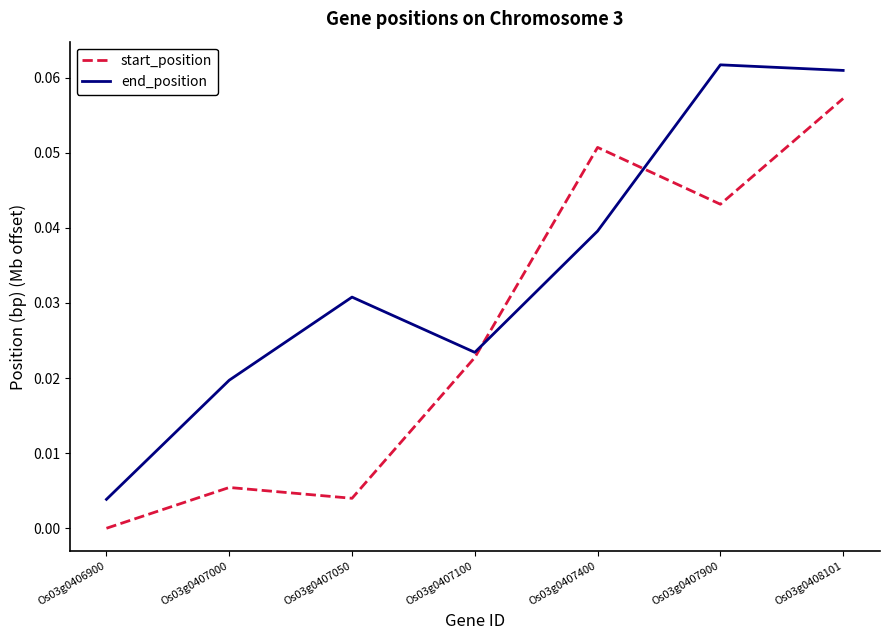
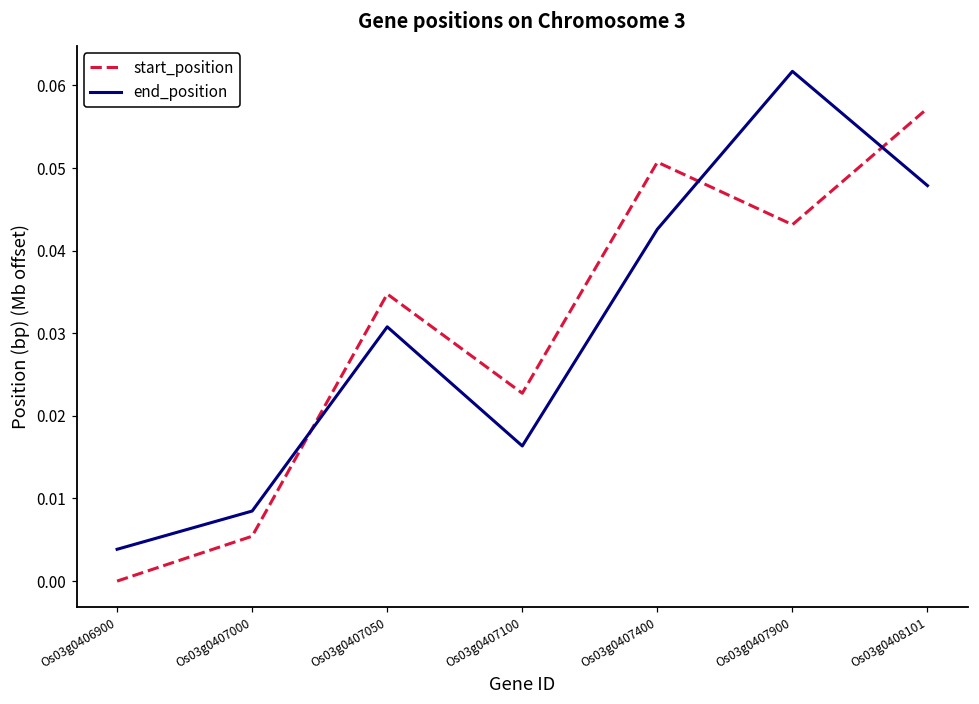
end_position, Os03g0407000: 0.020 -> 0.008
start_position, Os03g0407050: 0.004 -> 0.035
end_position, Os03g0407100: 0.023 -> 0.016
end_position, Os03g0407400: 0.040 -> 0.043
end_position, Os03g0408101: 0.061 -> 0.048
